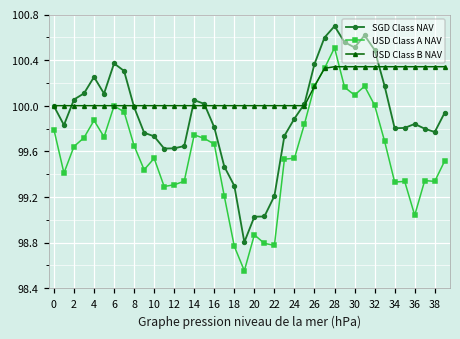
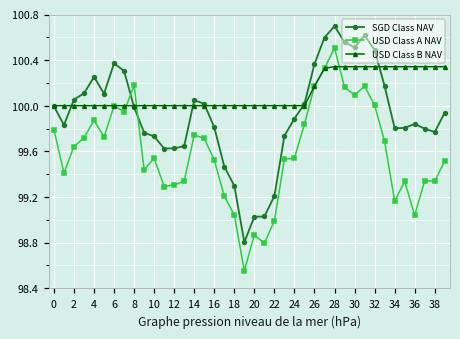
USD Class A NAV, 8: 99.65 -> 100.18
USD Class A NAV, 16: 99.66 -> 99.53
USD Class A NAV, 18: 98.77 -> 99.04
USD Class A NAV, 22: 98.78 -> 98.99
USD Class A NAV, 34: 99.33 -> 99.17
